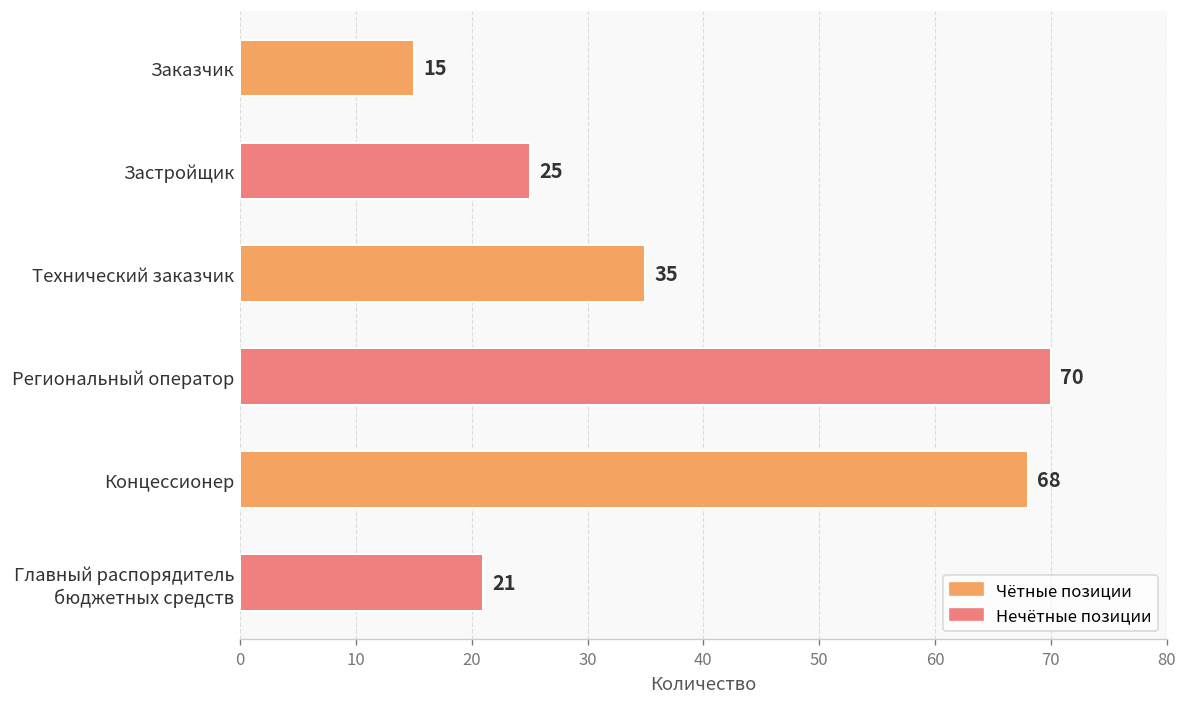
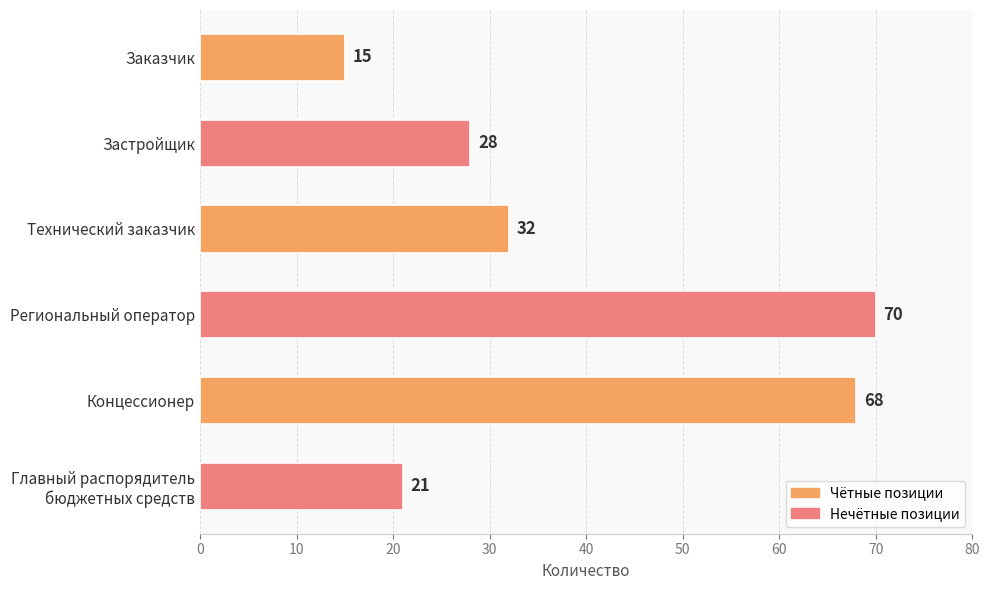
Застройщик: 25 -> 28
Технический заказчик: 35 -> 32
